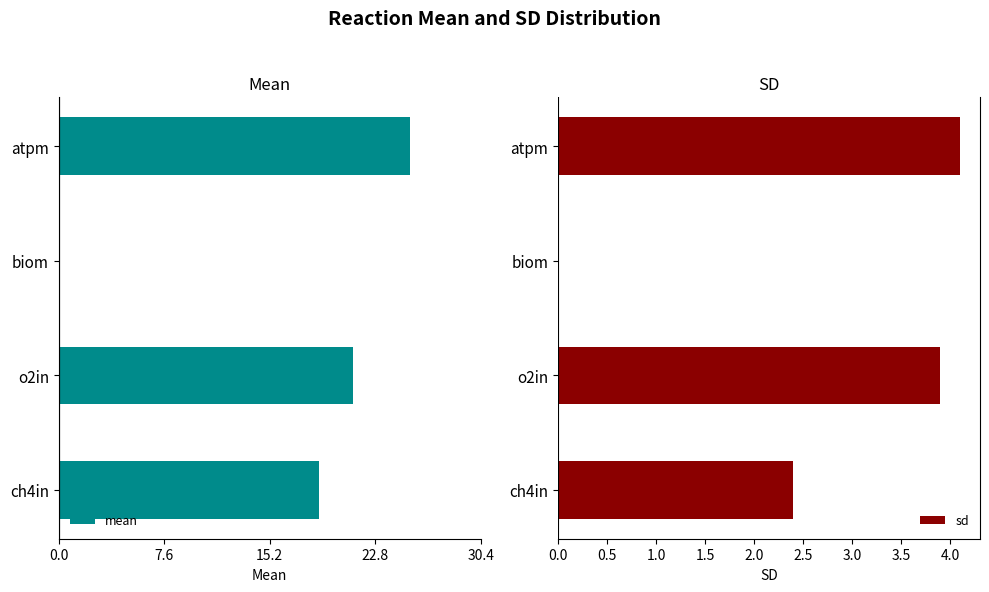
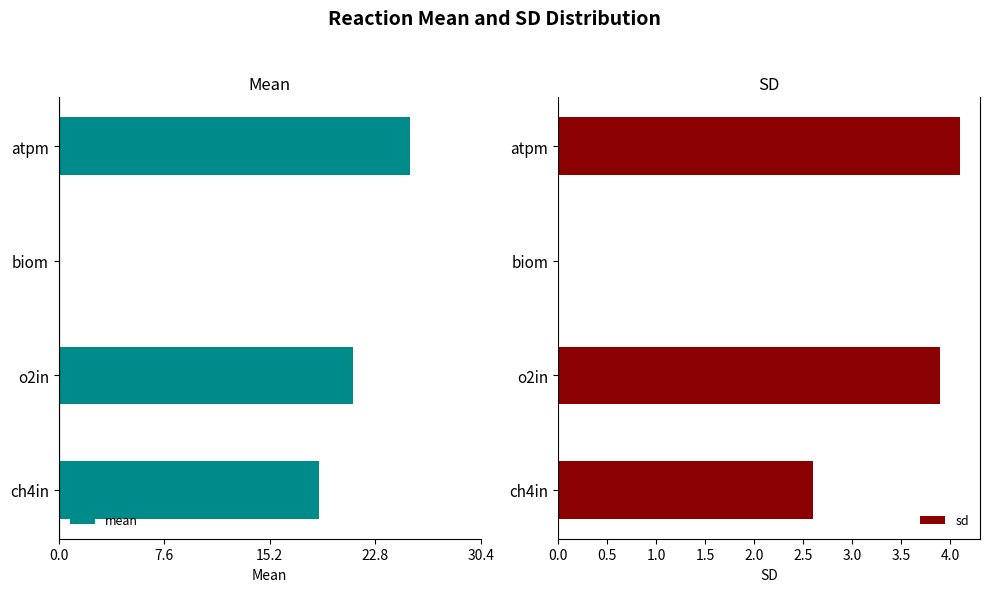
SD, ch4in: 2.4 -> 2.6
